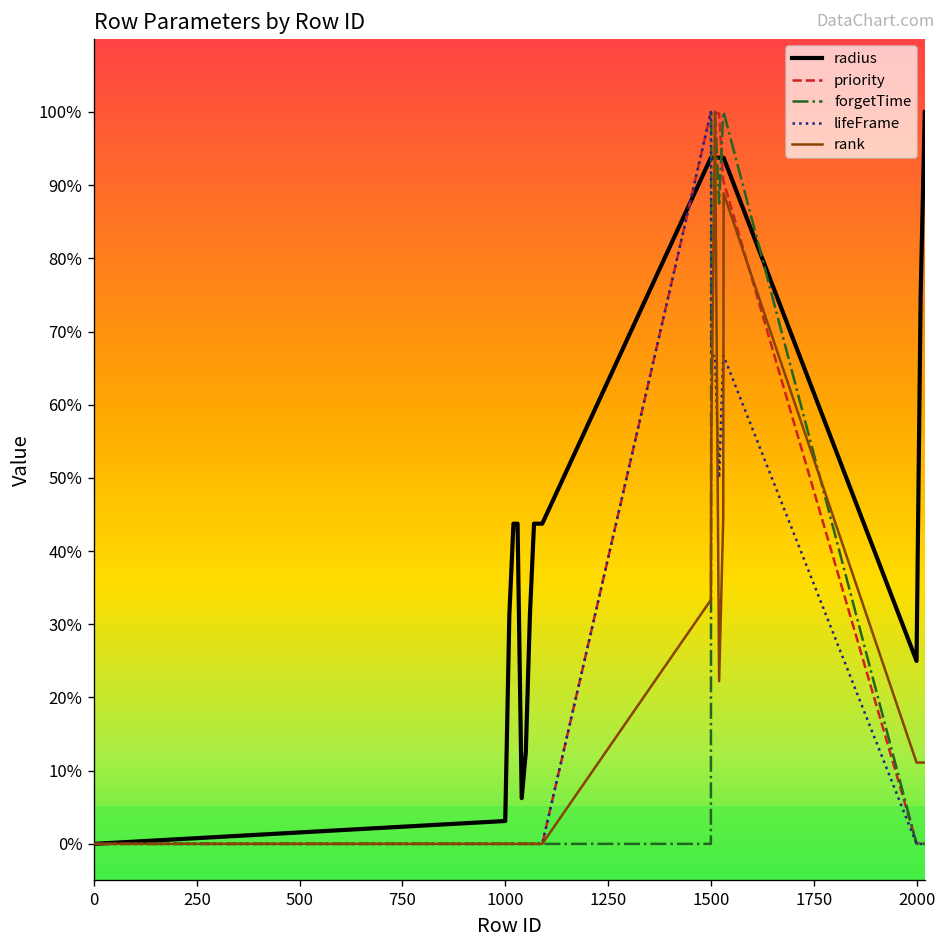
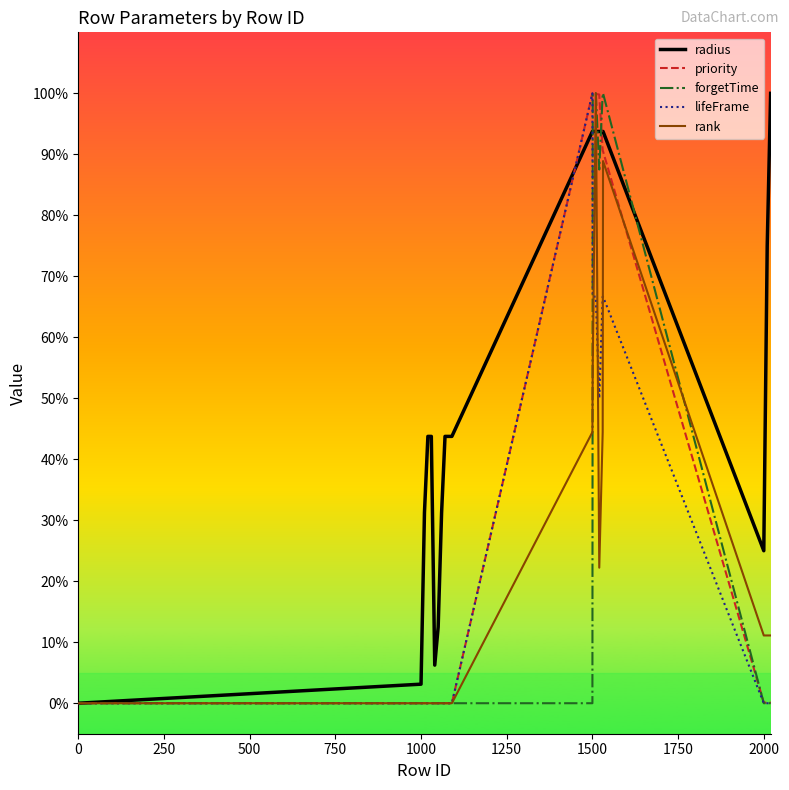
rank, 1500: 33% -> 44%
